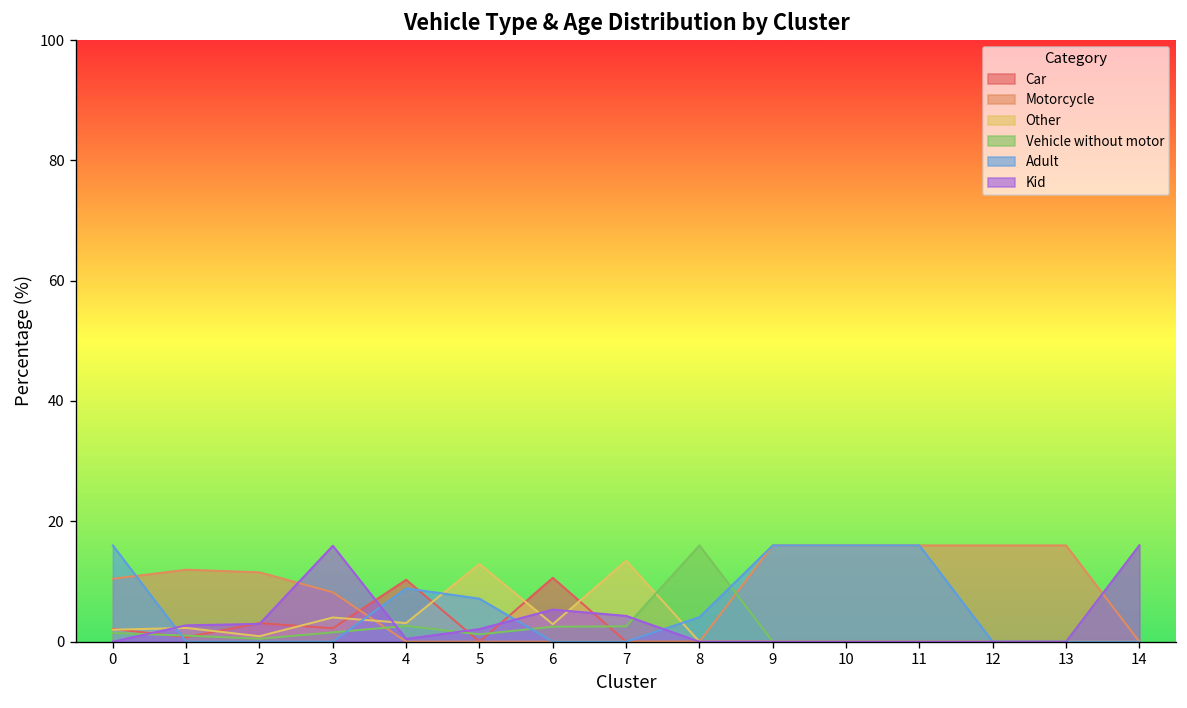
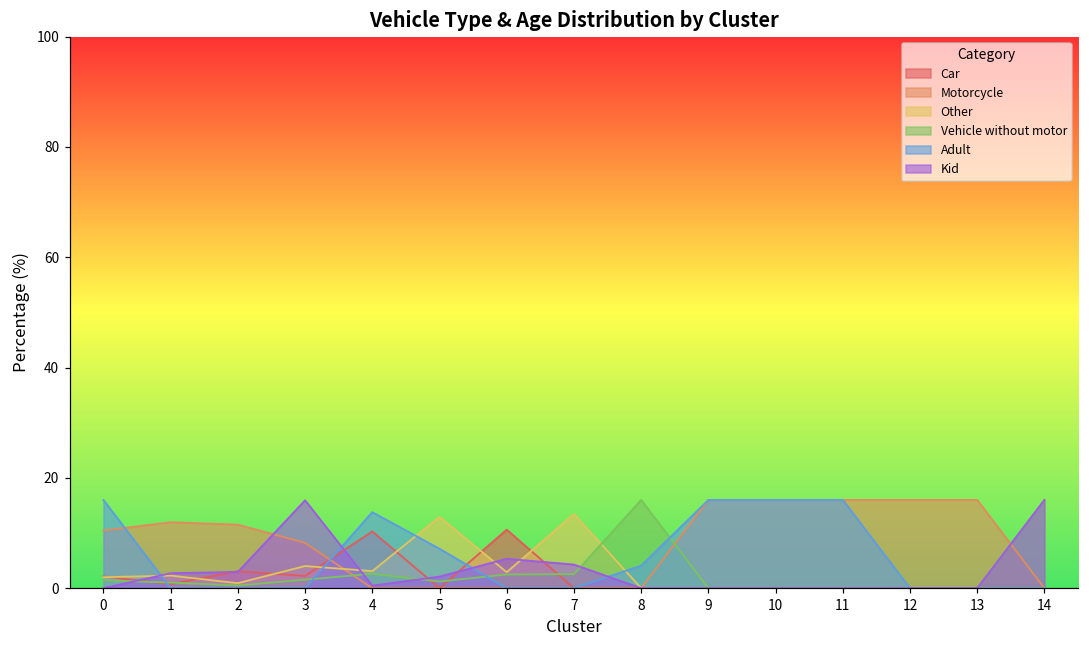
Adult, 4: 9 -> 14
